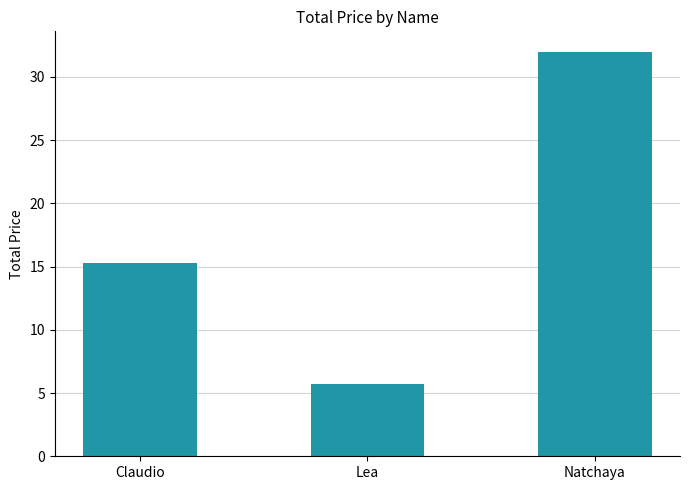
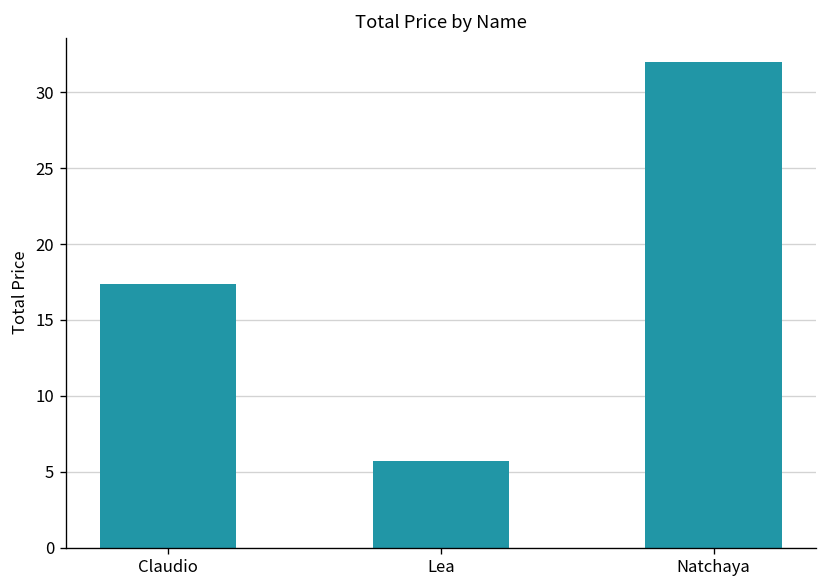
Claudio: 15.3 -> 17.4
